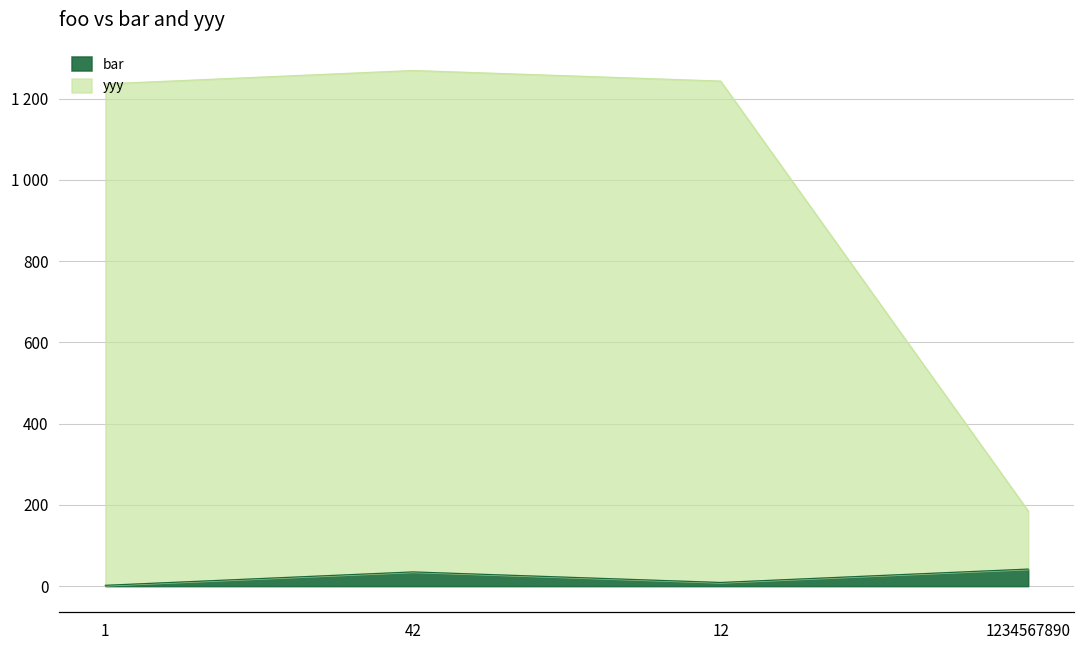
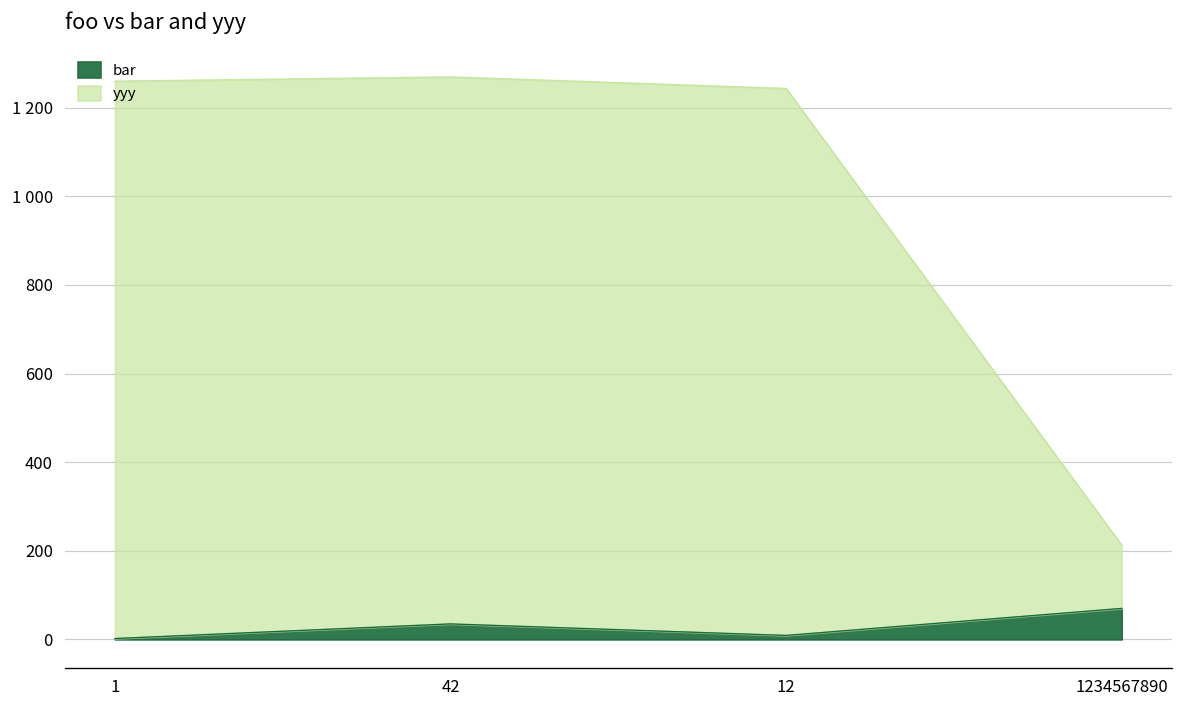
yyy, 1: 1230 -> 1260
bar, 1234567890: 40 -> 70
